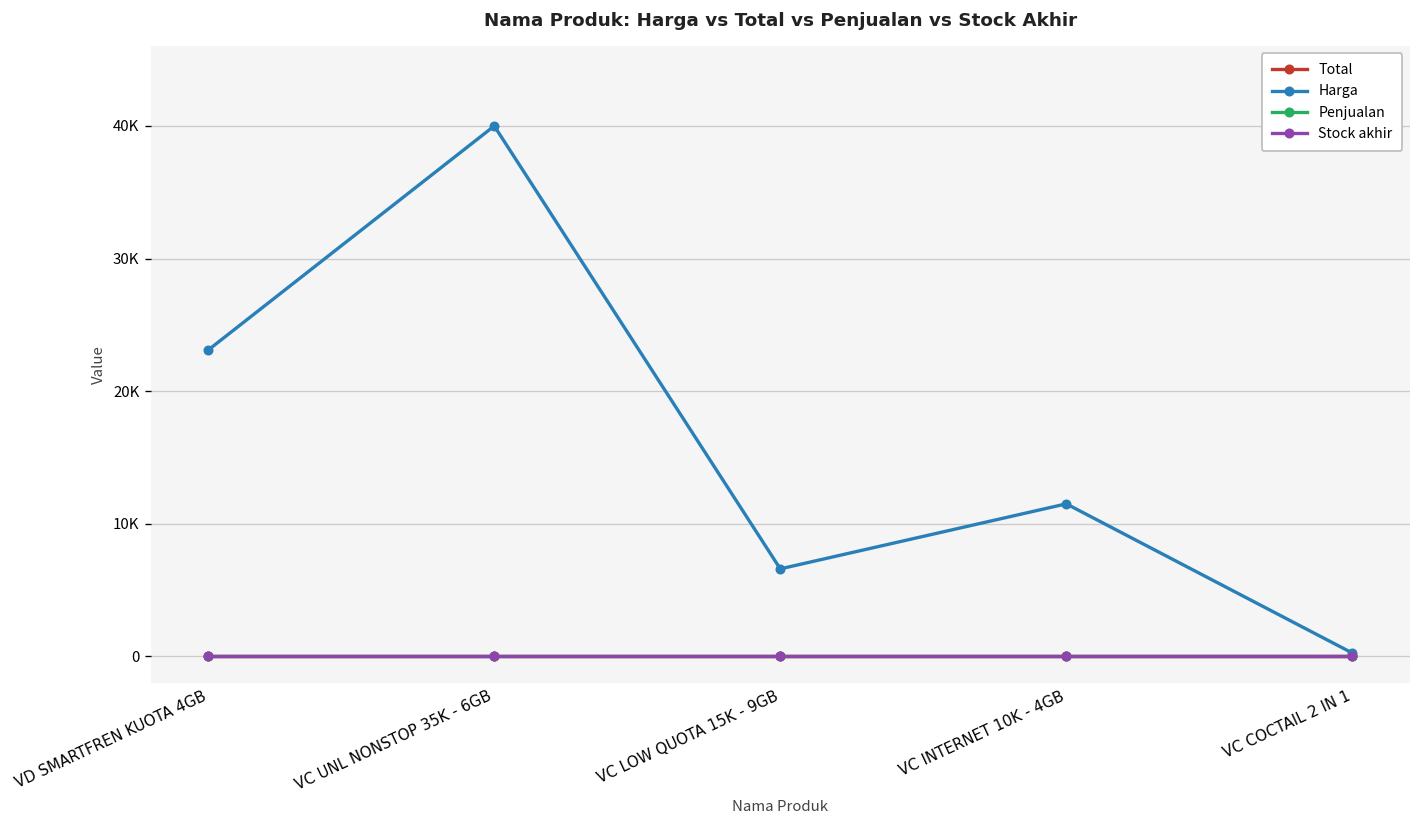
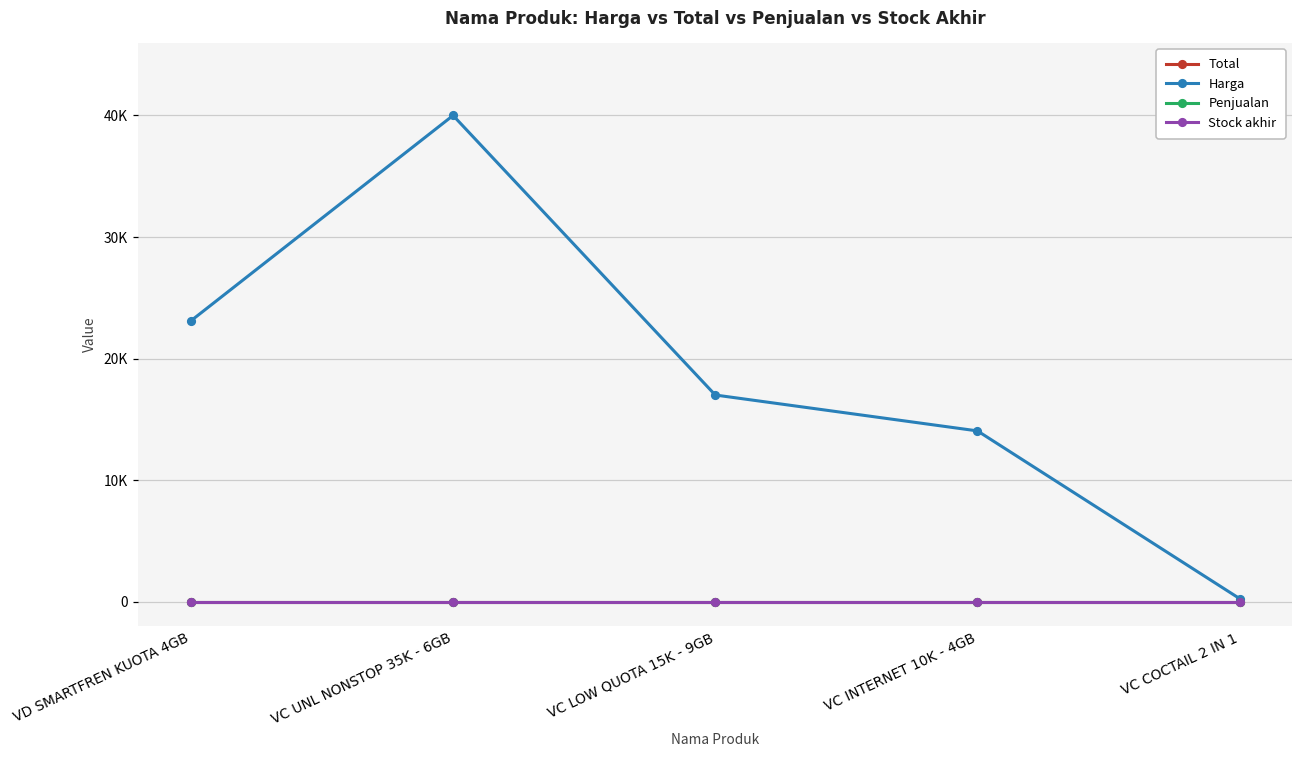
Harga, VC LOW QUOTA 15K - 9GB: 6600 -> 17000
Harga, VC INTERNET 10K - 4GB: 11500 -> 14000
